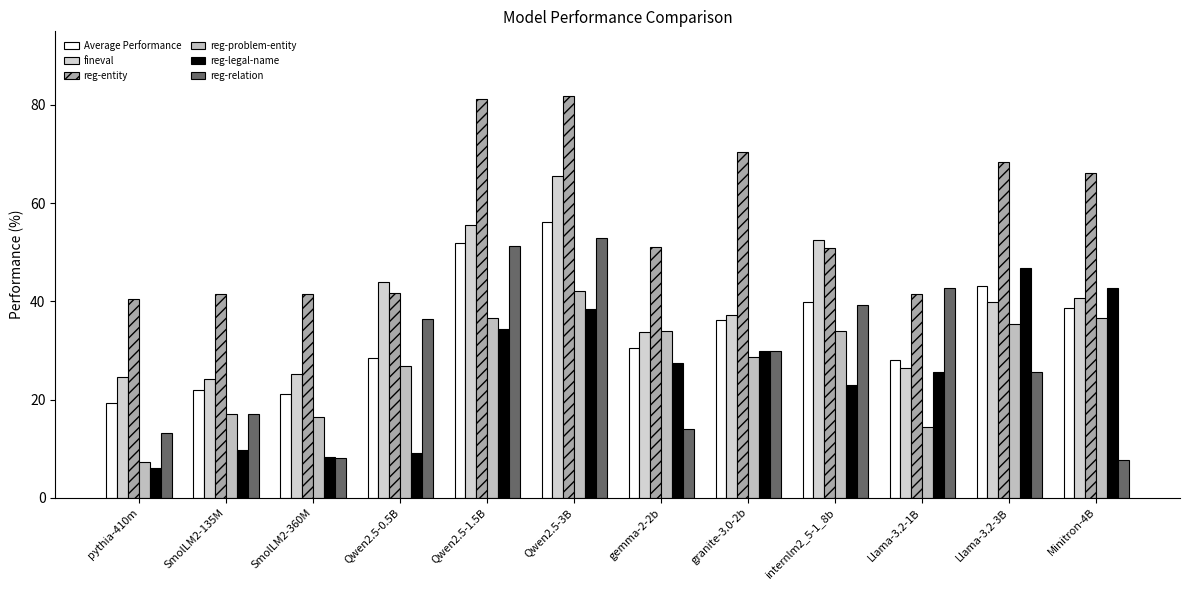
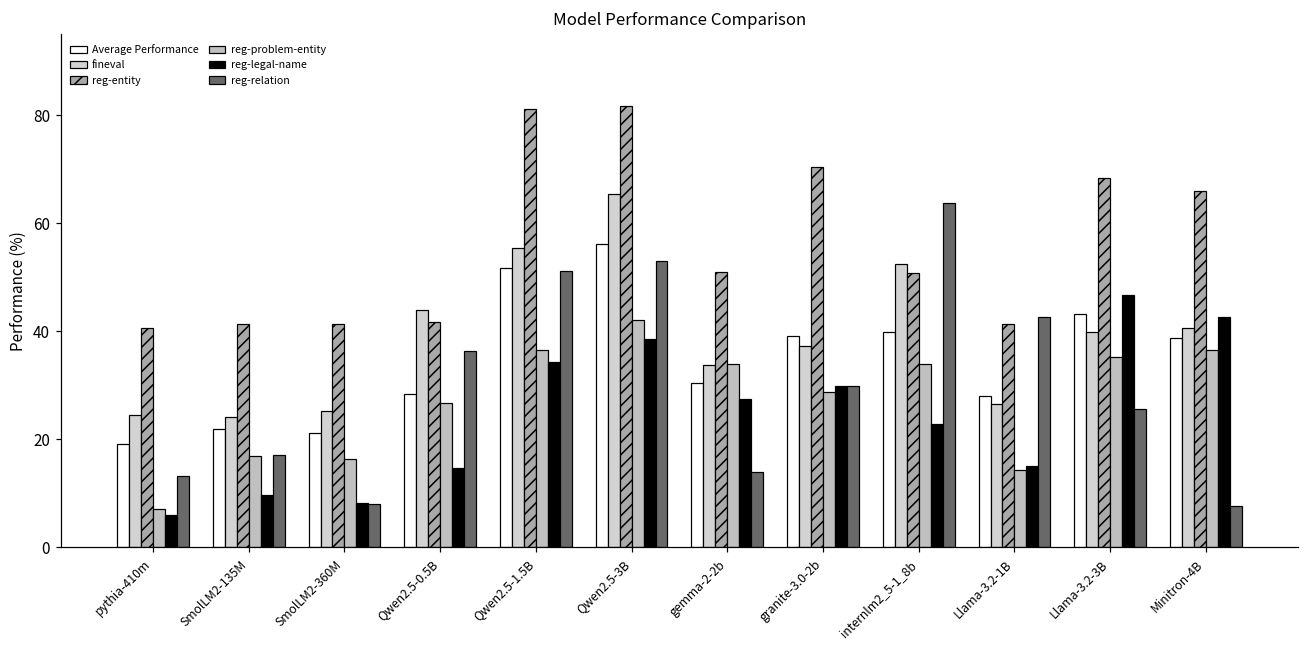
reg-legal-name, Qwen2.5-0.5B: 9 -> 15
Average Performance, granite-3.0-2b: 36 -> 39
reg-relation, internlm2_5-1_8b: 39 -> 64
reg-legal-name, Llama-3.2-1B: 26 -> 15
